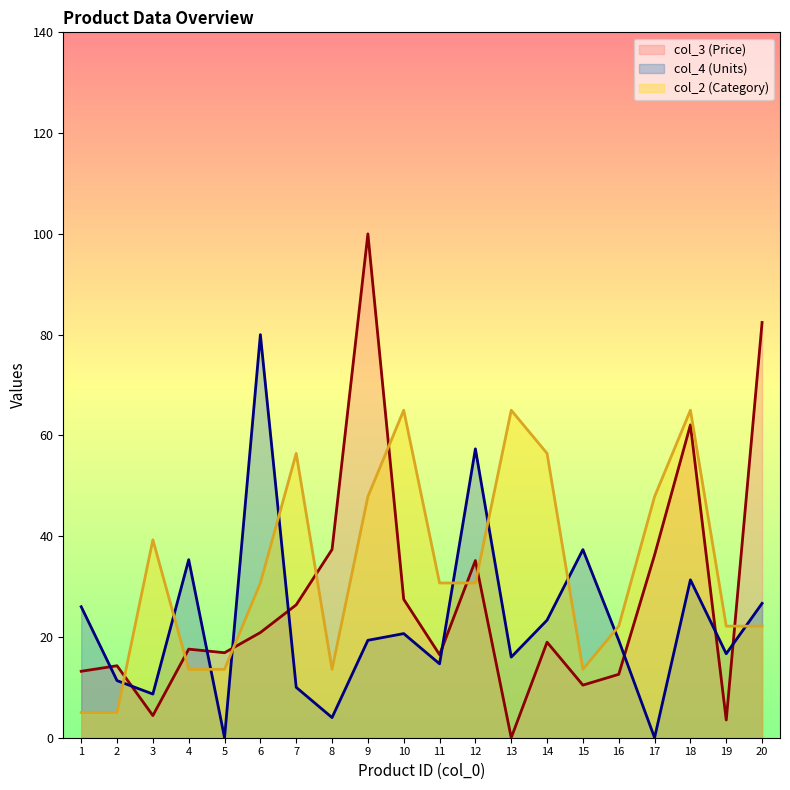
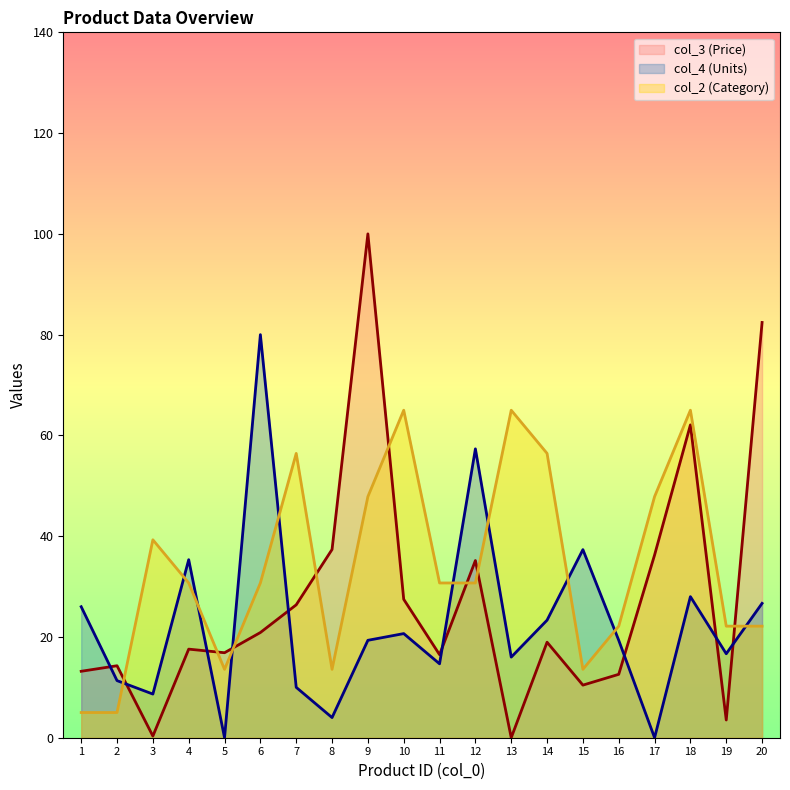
col_3 (Price), 3: 4 -> 0
col_2 (Category), 4: 14 -> 31
col_4 (Units), 18: 31 -> 28
